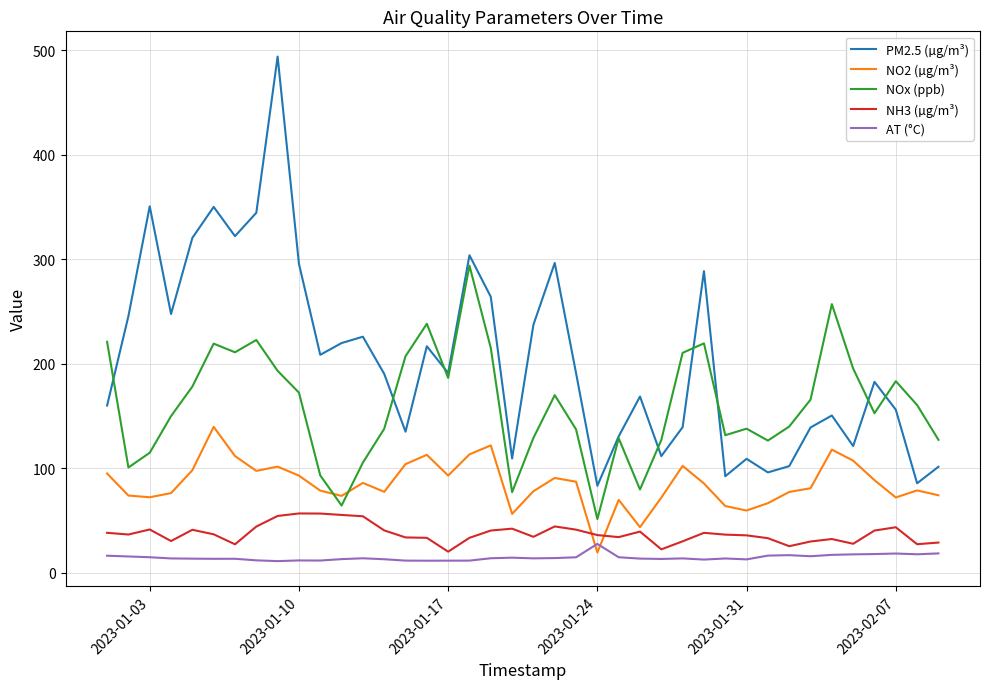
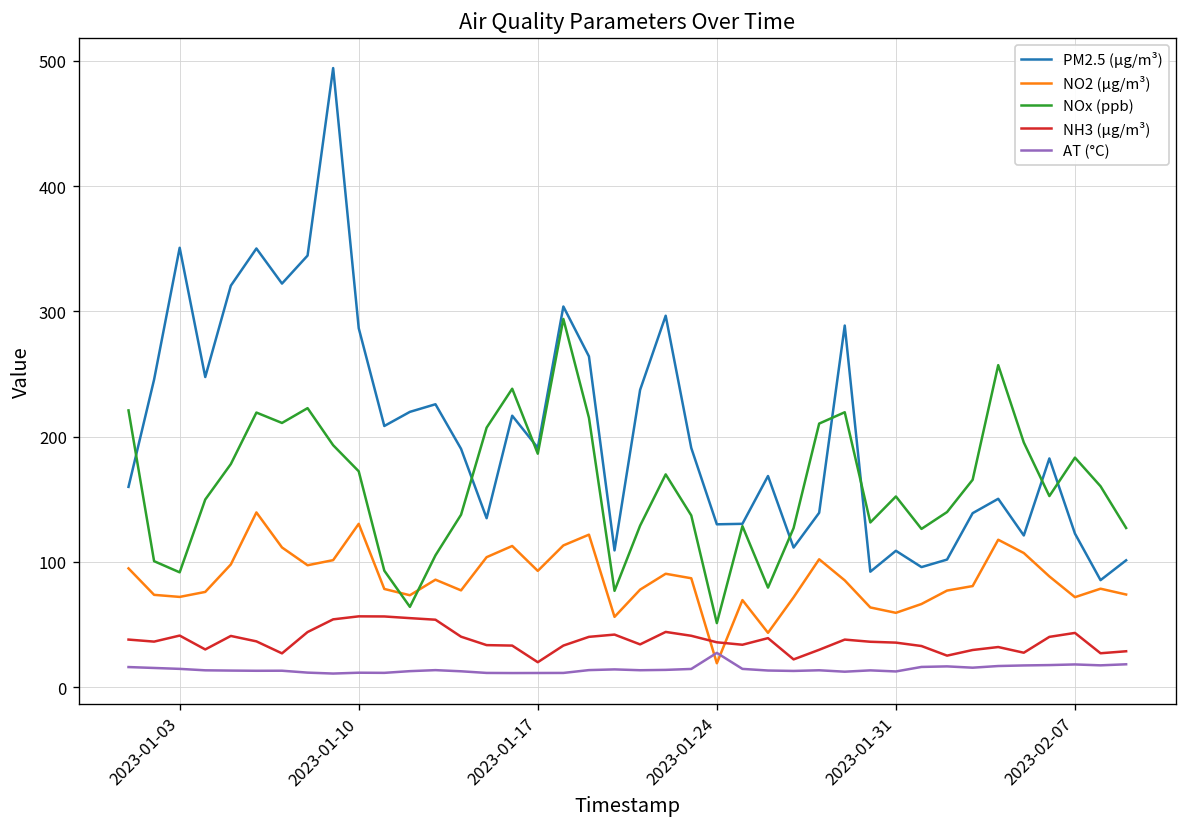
NOx (ppb), 2023-01-03: 115 -> 92
PM2.5 (µg/m³), 2023-01-10: 296 -> 287
NO2 (µg/m³), 2023-01-10: 93 -> 130
PM2.5 (µg/m³), 2023-01-24: 83 -> 130
NOx (ppb), 2023-01-31: 138 -> 152
PM2.5 (µg/m³), 2023-02-07: 156 -> 123
